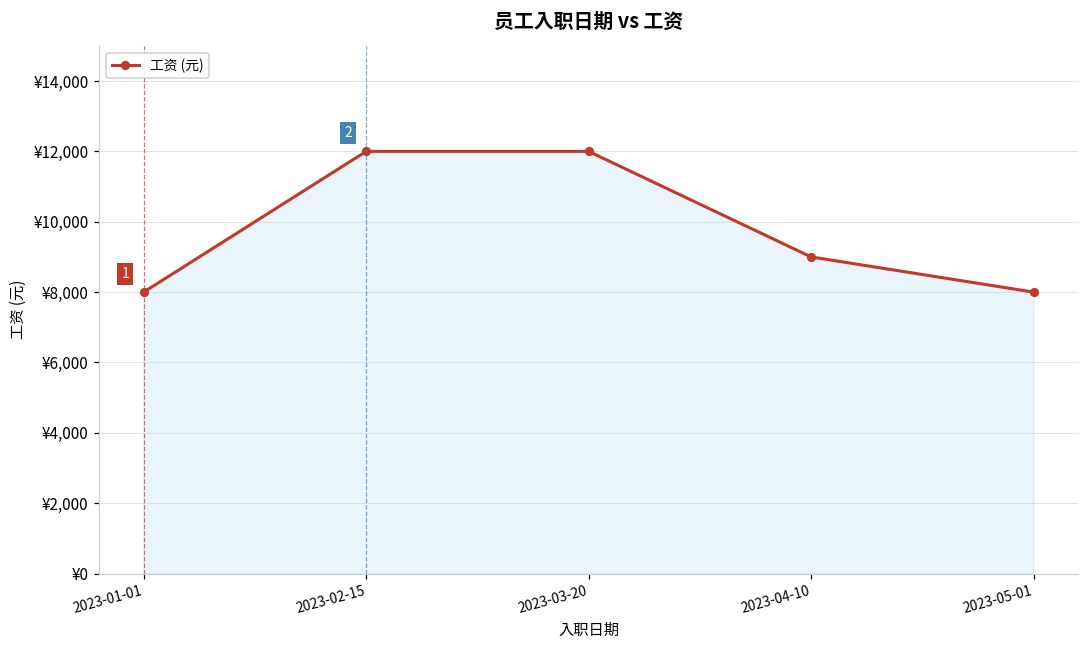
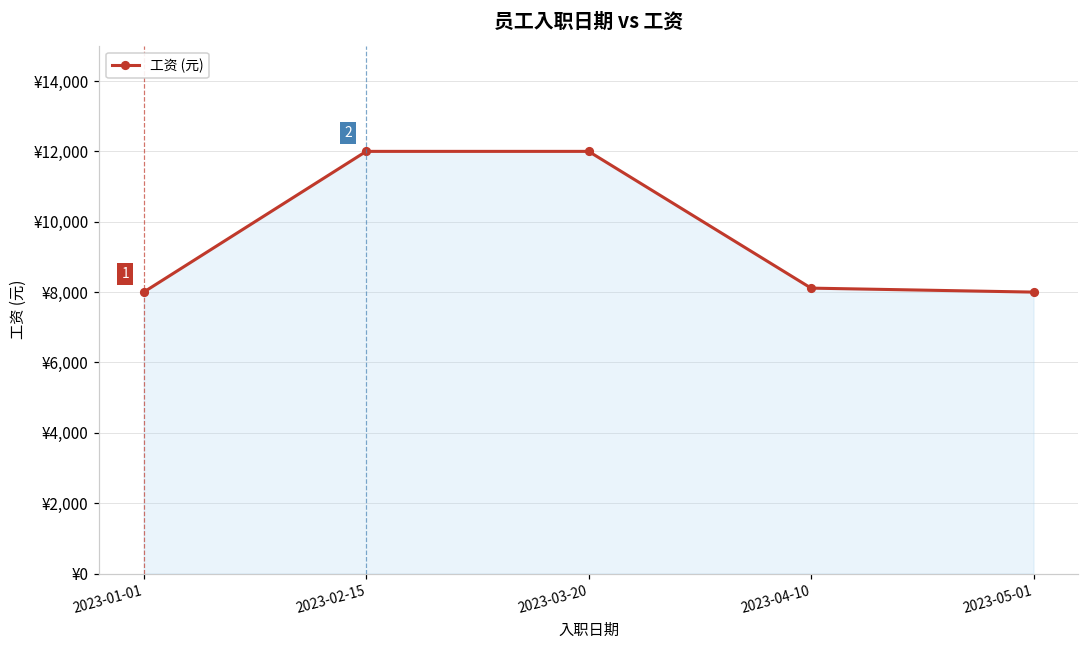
2023-04-10: ¥9,000 -> ¥8,100
